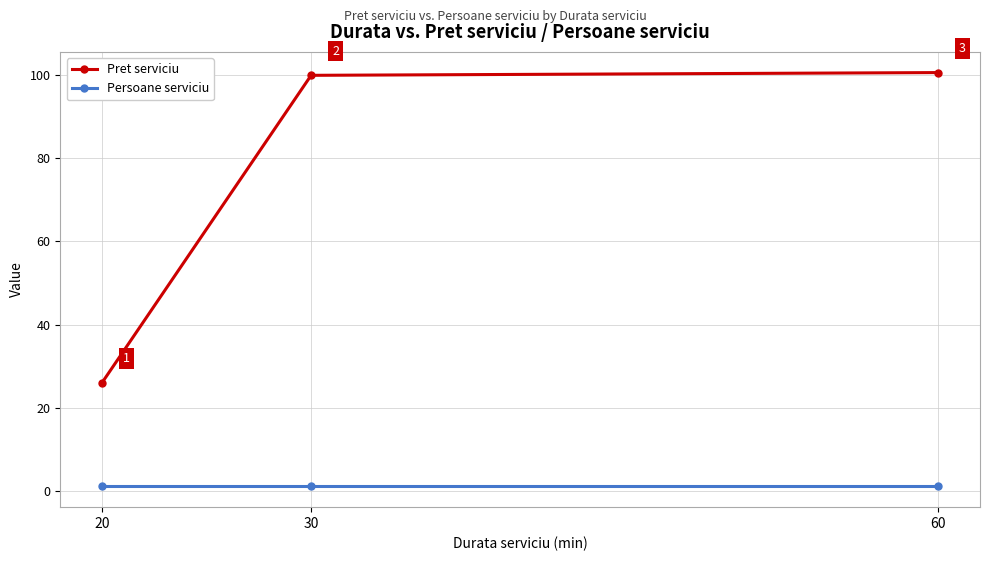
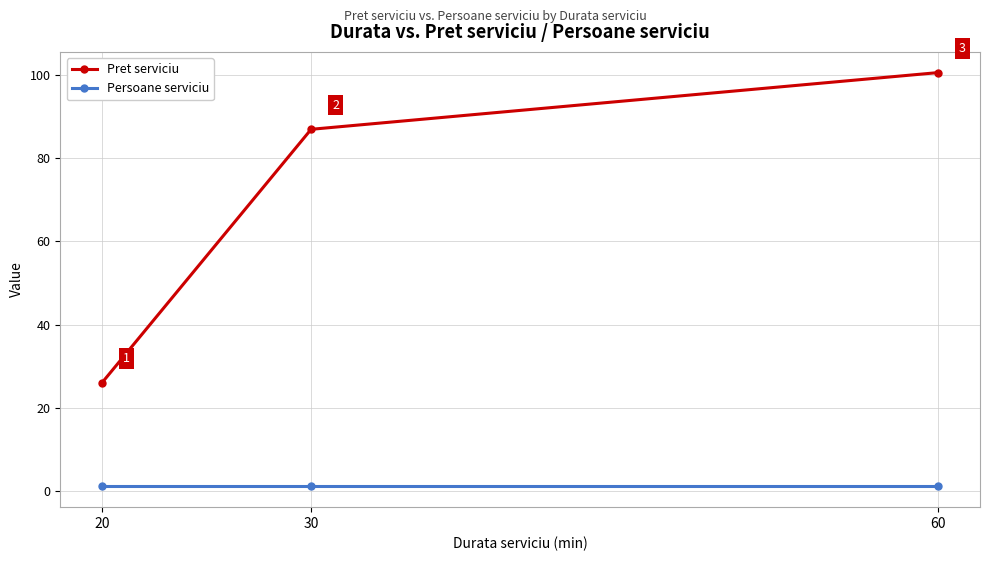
Pret serviciu, 30: 100 -> 87
